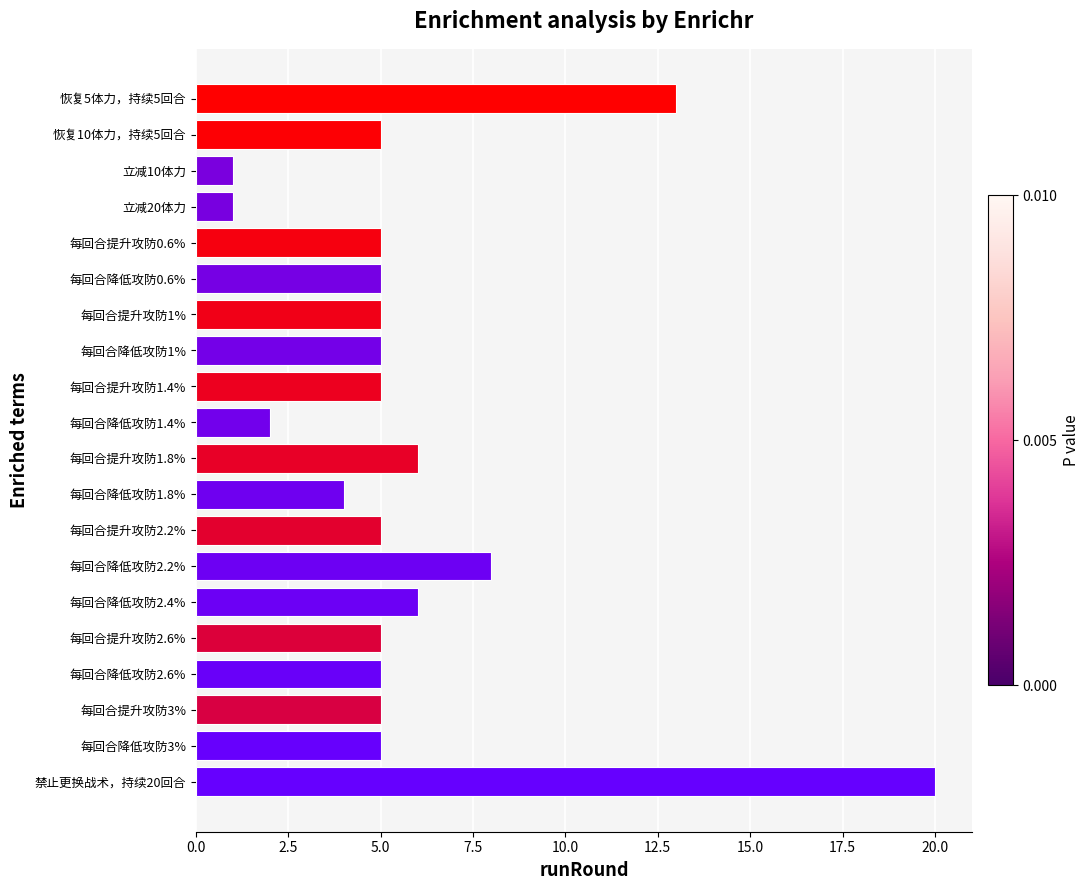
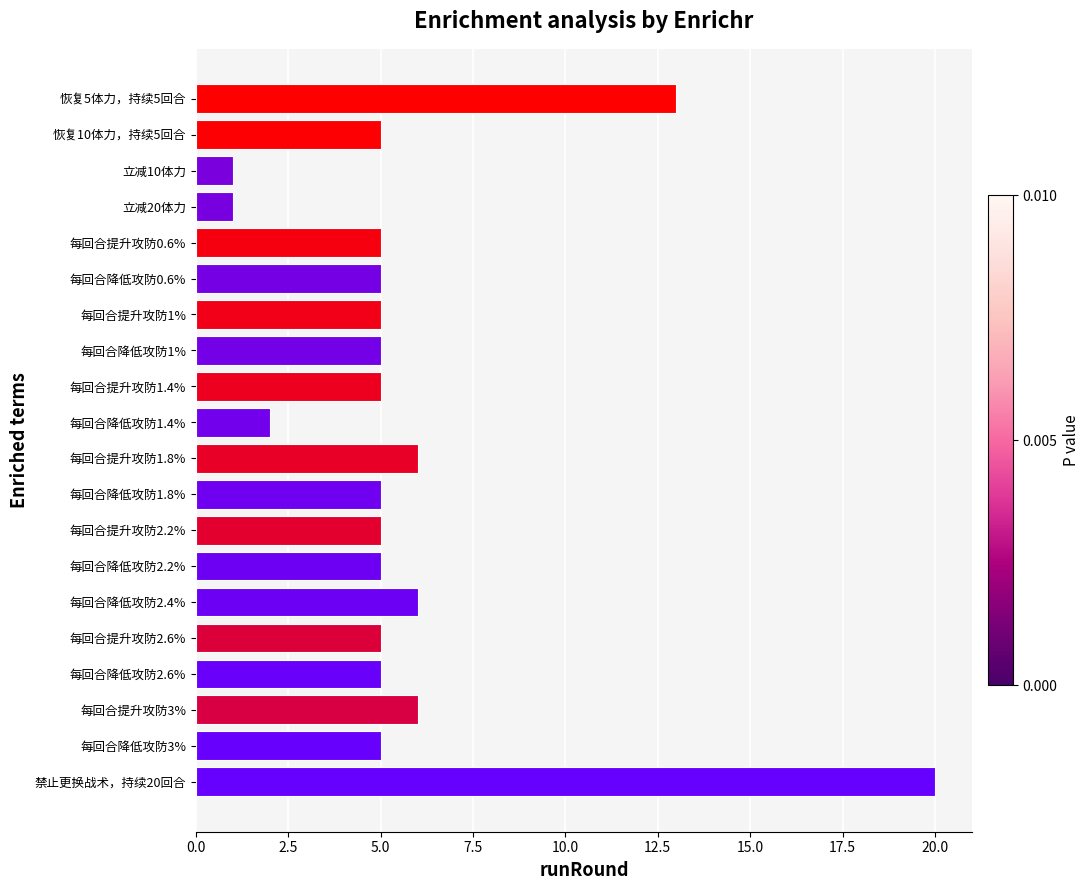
每回合降低攻防1.8%: 4 -> 5
每回合降低攻防2.2%: 8 -> 5
每回合提升攻防3%: 5 -> 6
